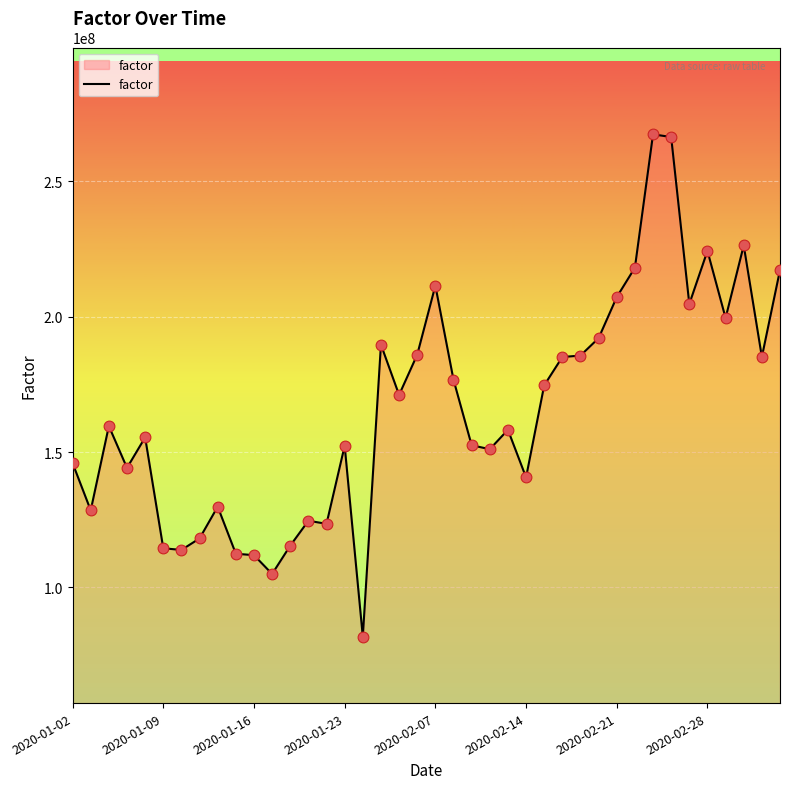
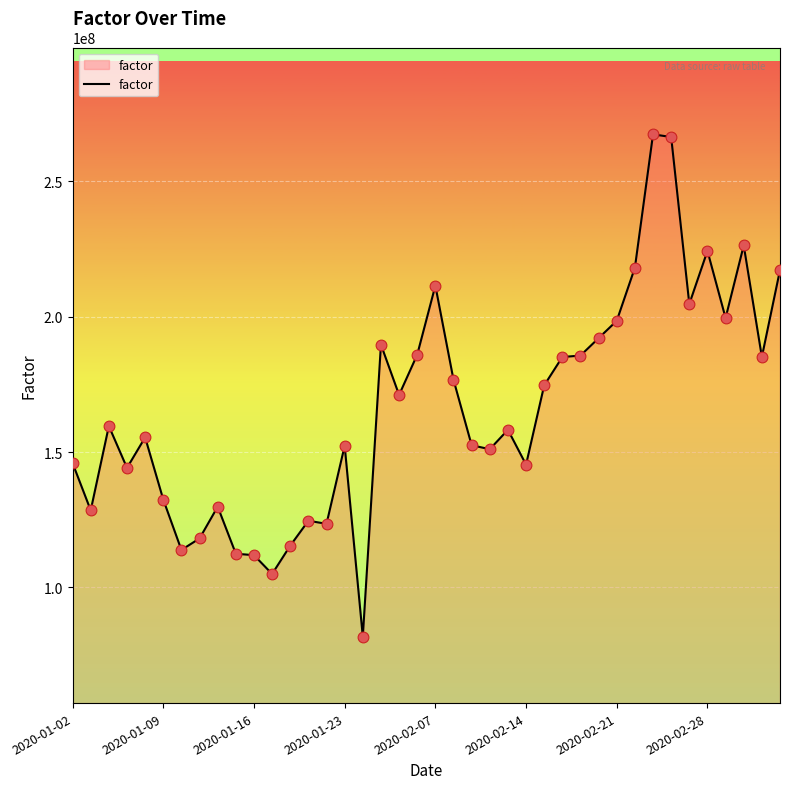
2020-01-09: 114000000 -> 132000000
2020-02-14: 141000000 -> 145000000
2020-02-21: 207000000 -> 198000000
